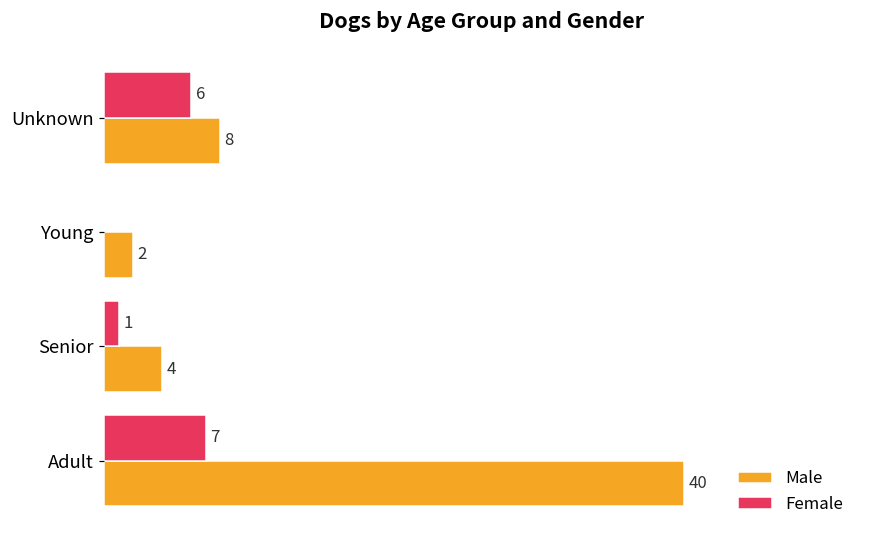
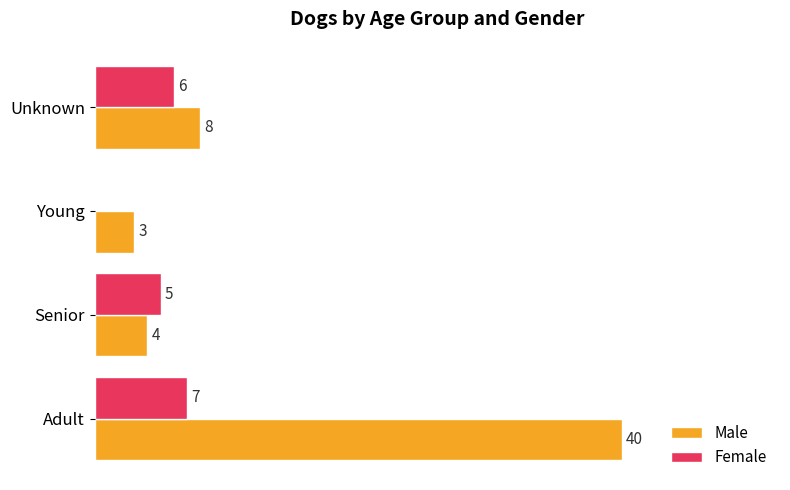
Male, Young: 2 -> 3
Female, Senior: 1 -> 5
